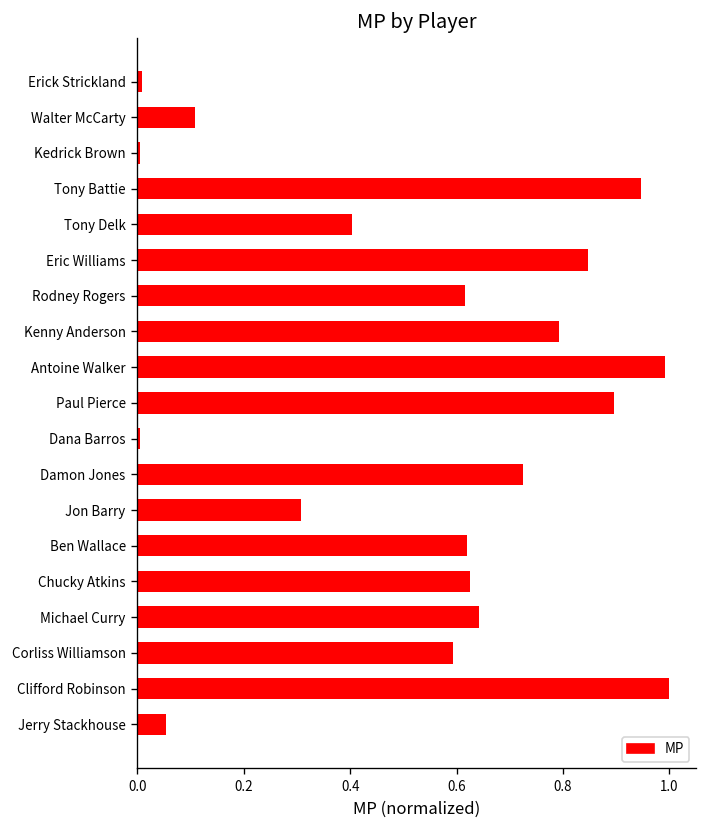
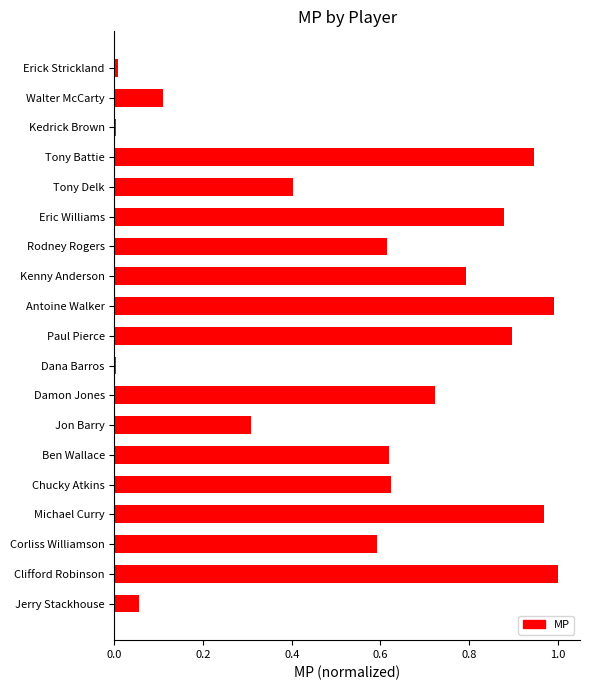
Eric Williams: 0.85 -> 0.88
Michael Curry: 0.64 -> 0.97
